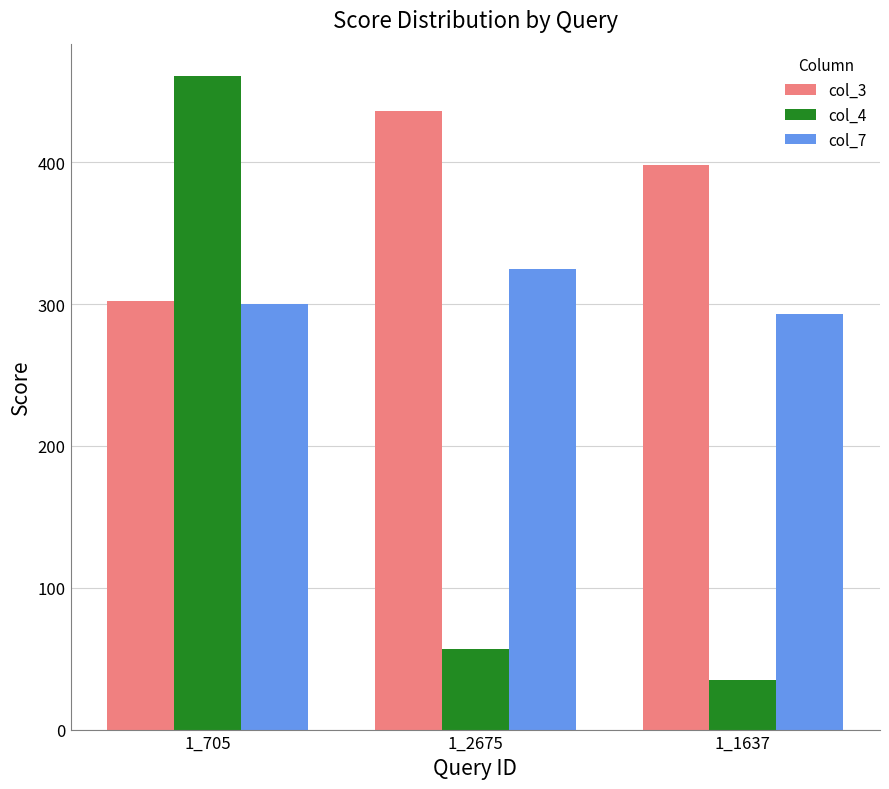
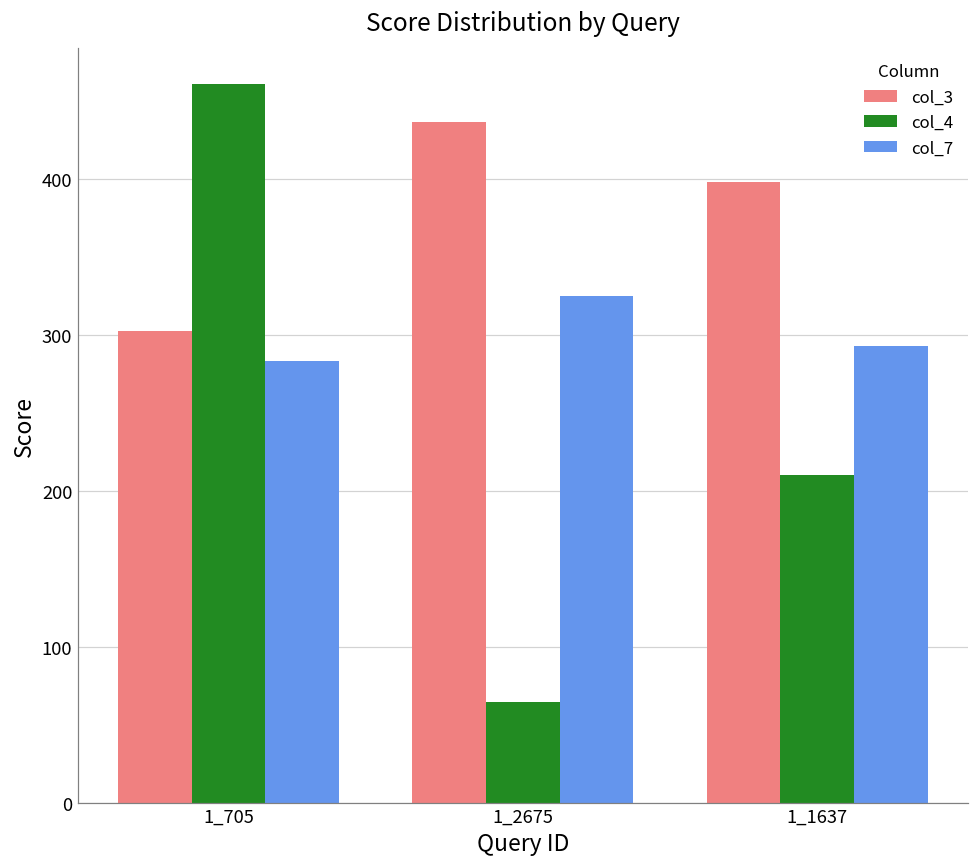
col_7, 1_705: 300 -> 283
col_4, 1_2675: 57 -> 64
col_4, 1_1637: 35 -> 210
